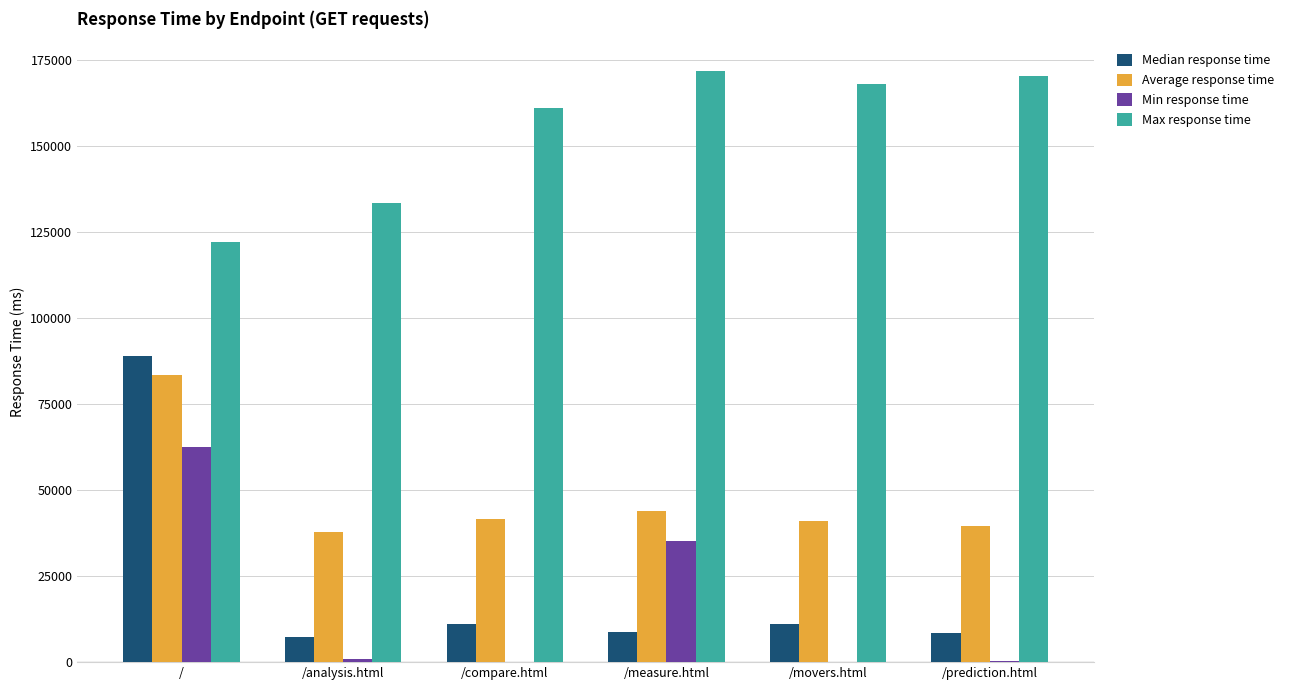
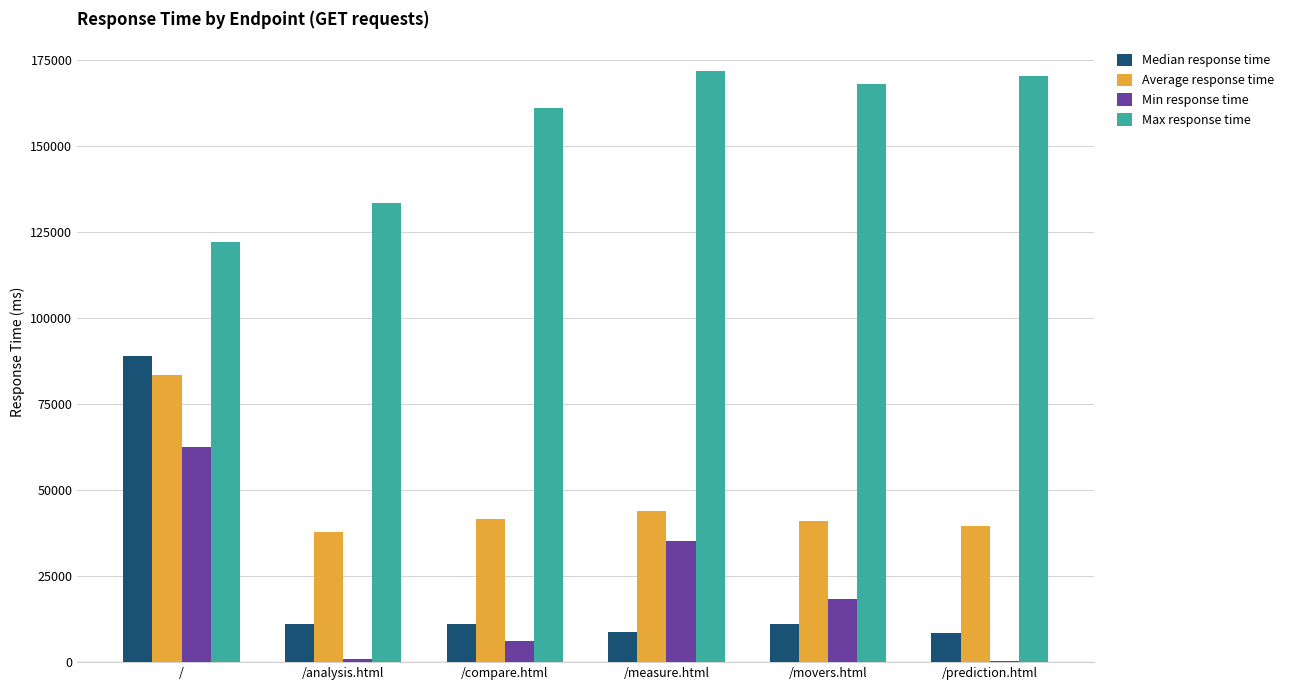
Median response time, /analysis.html: 7000 -> 11000
Min response time, /compare.html: 0 -> 6000
Min response time, /movers.html: 0 -> 18000
